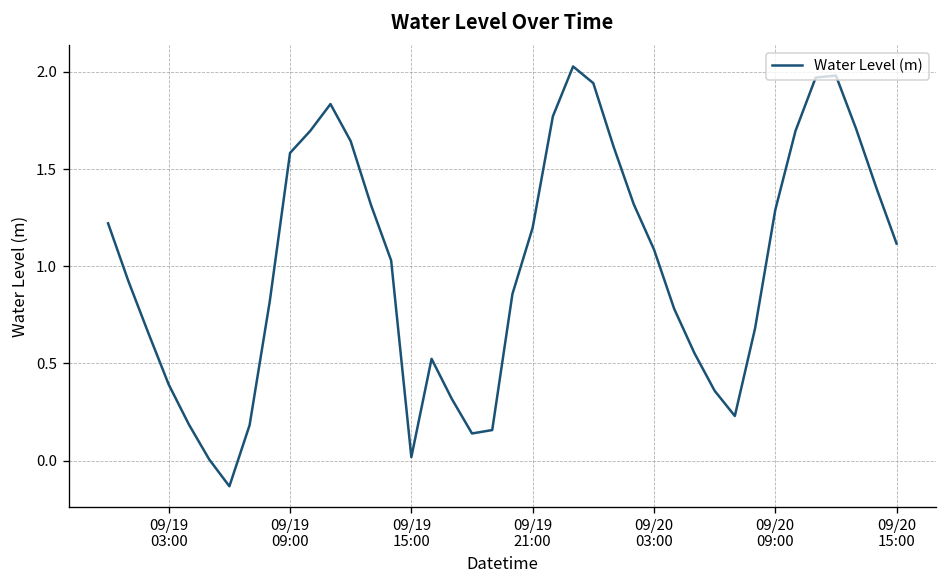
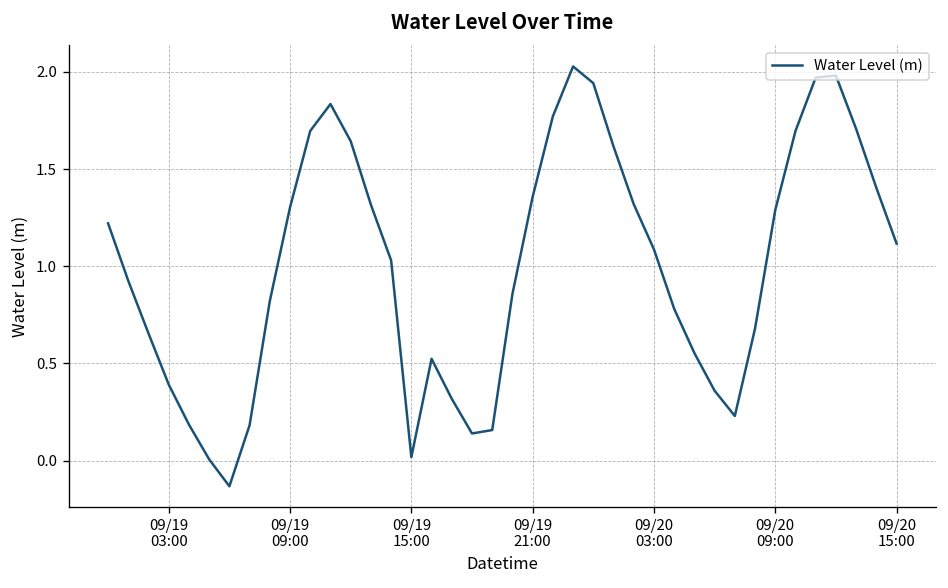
09/19 09:00: 1.58 -> 1.30
09/19 21:00: 1.20 -> 1.36
